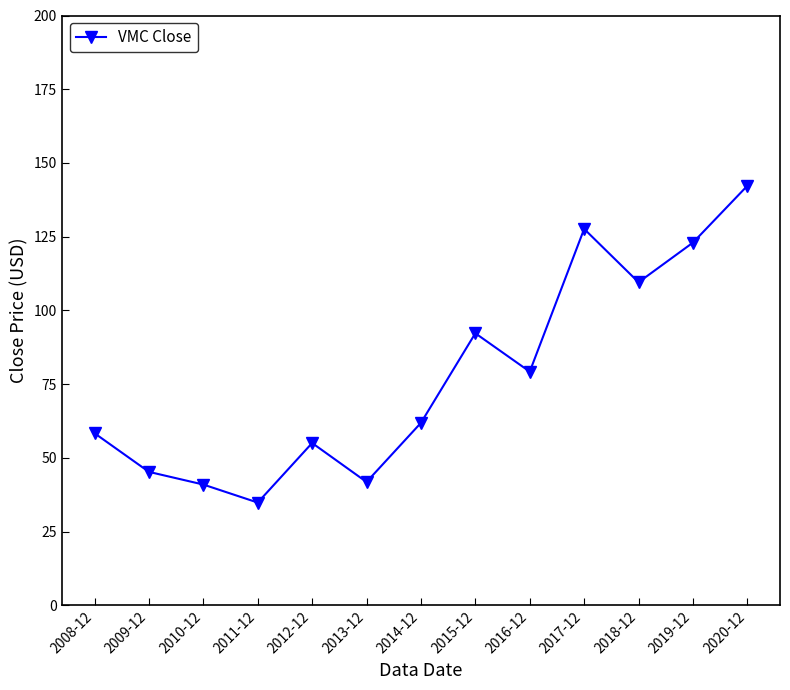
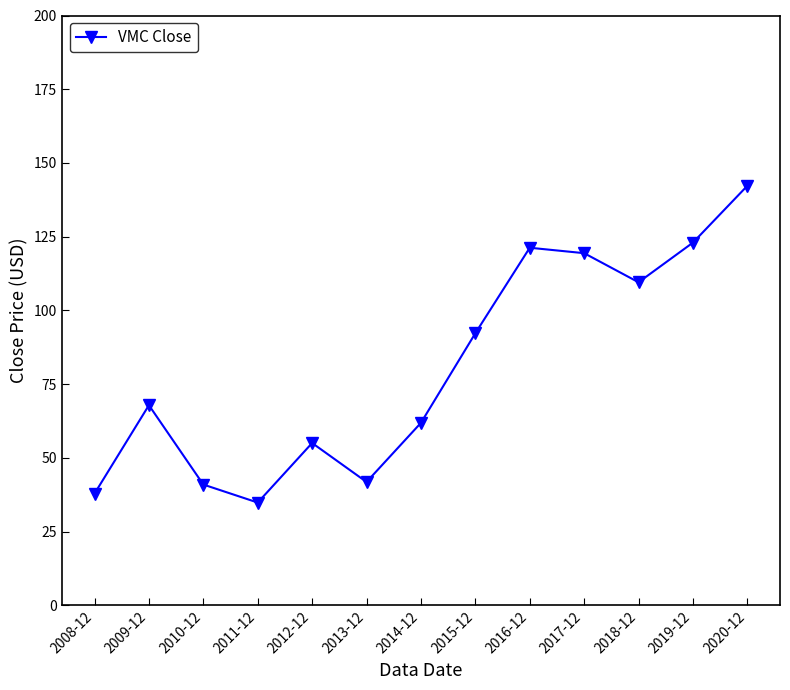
2008-12: 58 -> 38
2009-12: 45 -> 68
2016-12: 79 -> 121
2017-12: 128 -> 119
